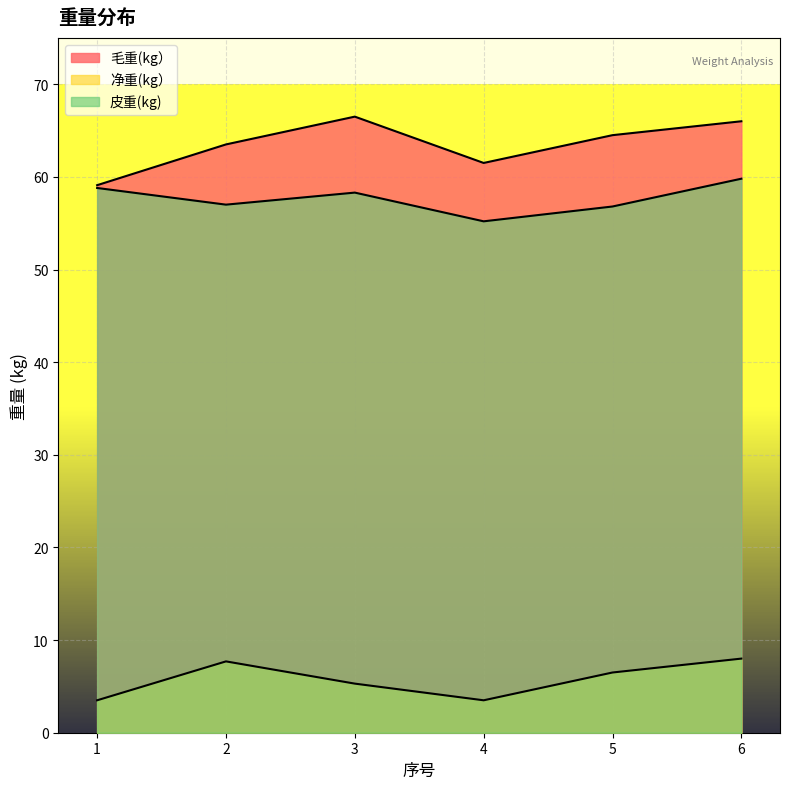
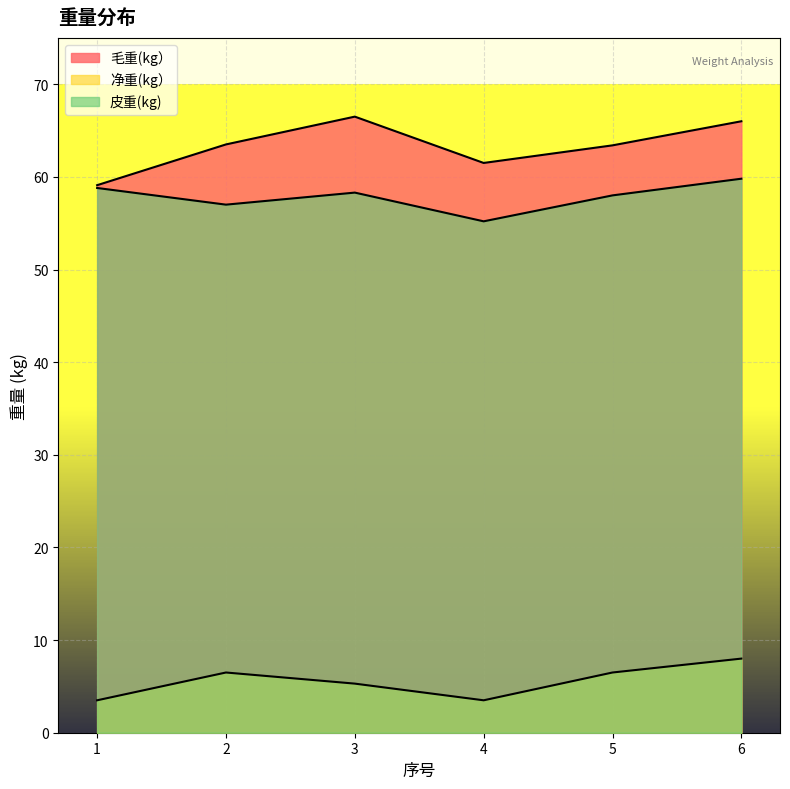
净重(kg）, 2: 8 -> 7
毛重(kg）, 5: 65 -> 63
皮重(kg), 5: 57 -> 58
